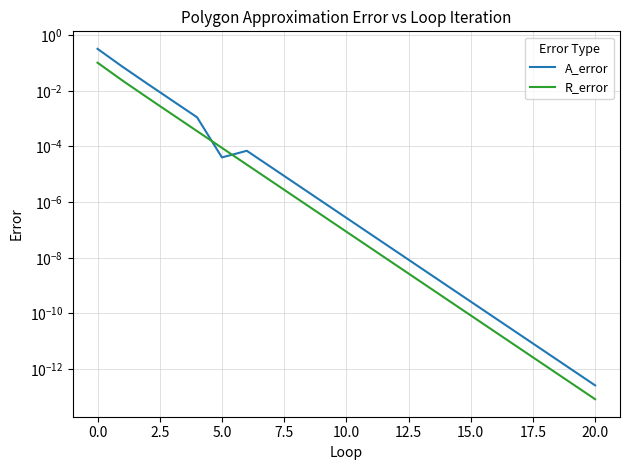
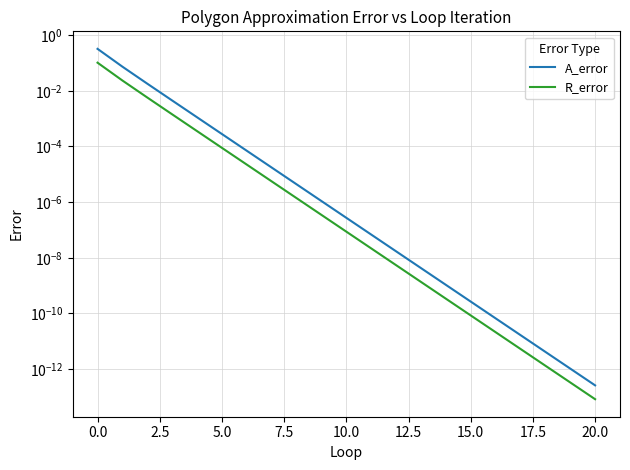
A_error, 5.0: 0.00004 -> 0.0003
